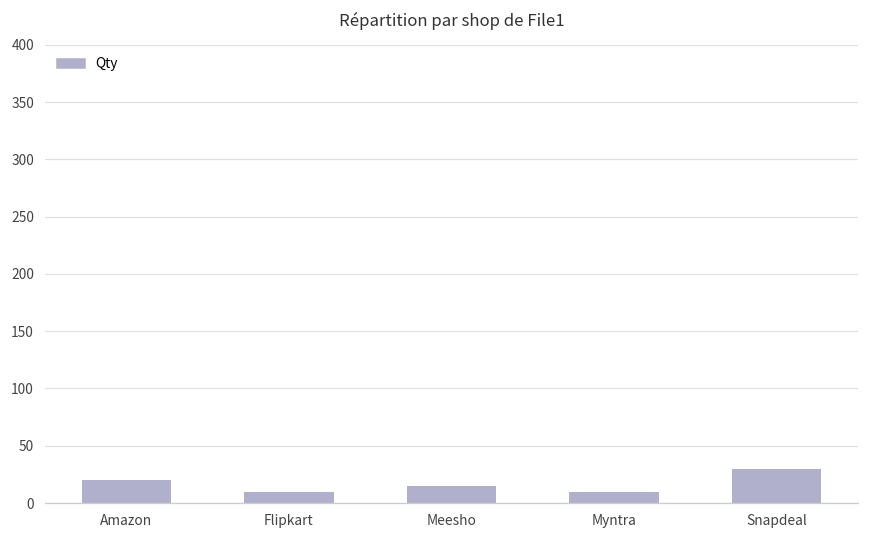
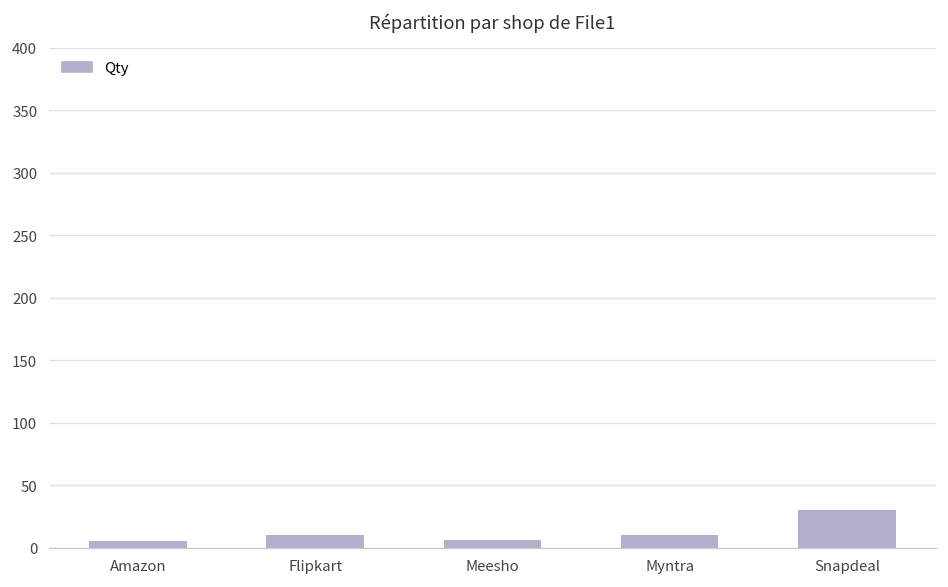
Amazon: 20 -> 5
Meesho: 15 -> 6
